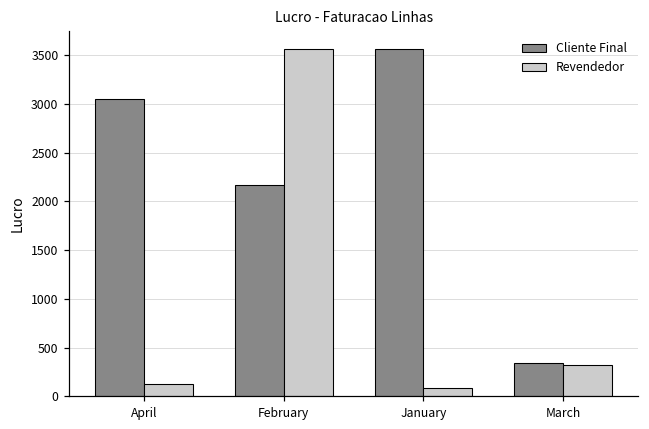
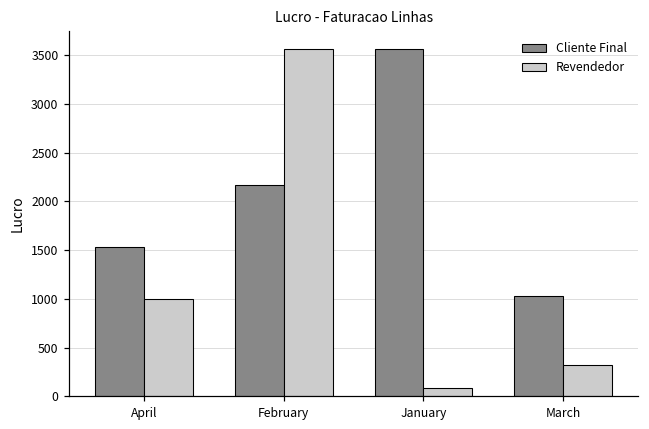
Cliente Final, April: 3000 -> 1500
Revendedor, April: 100 -> 1000
Cliente Final, March: 300 -> 1000
